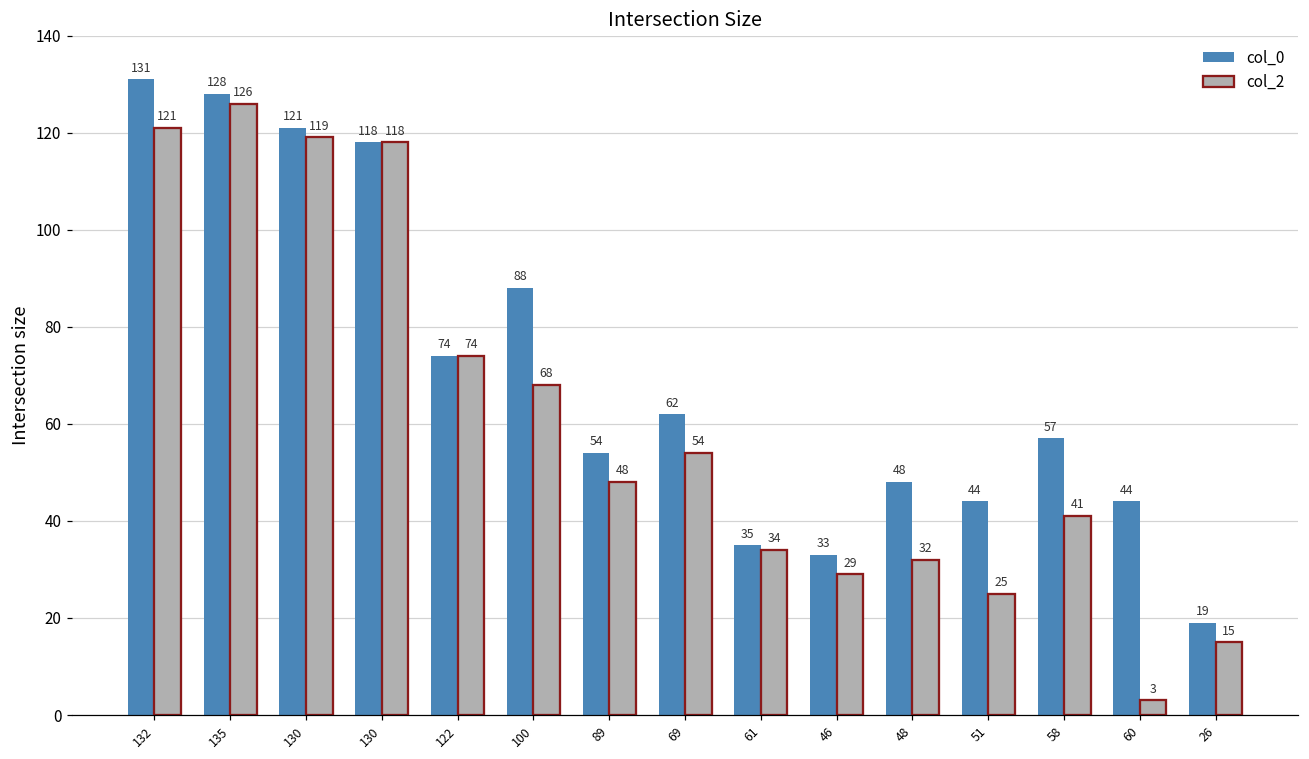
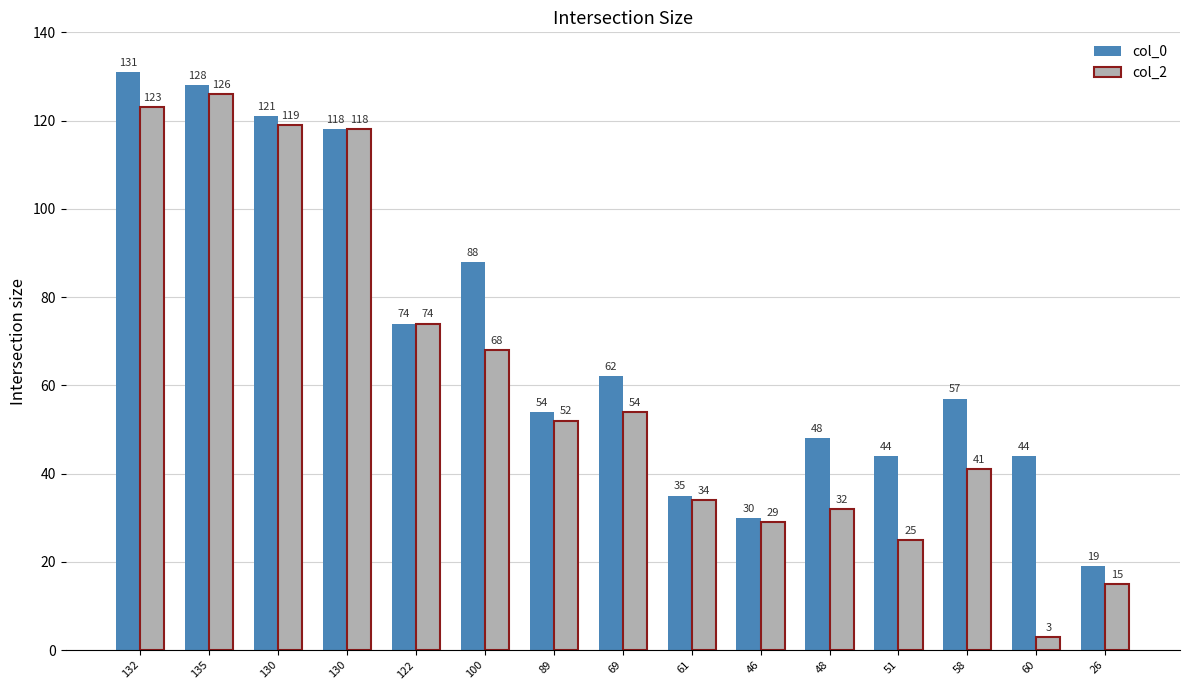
col_2, 132: 121 -> 123
col_2, 89: 48 -> 52
col_0, 46: 33 -> 30
